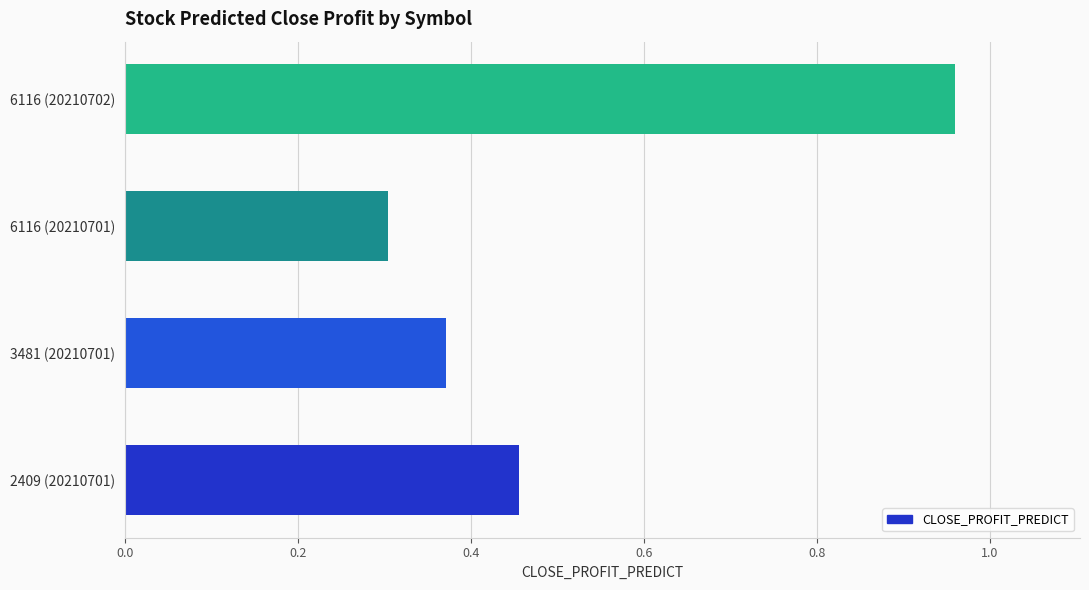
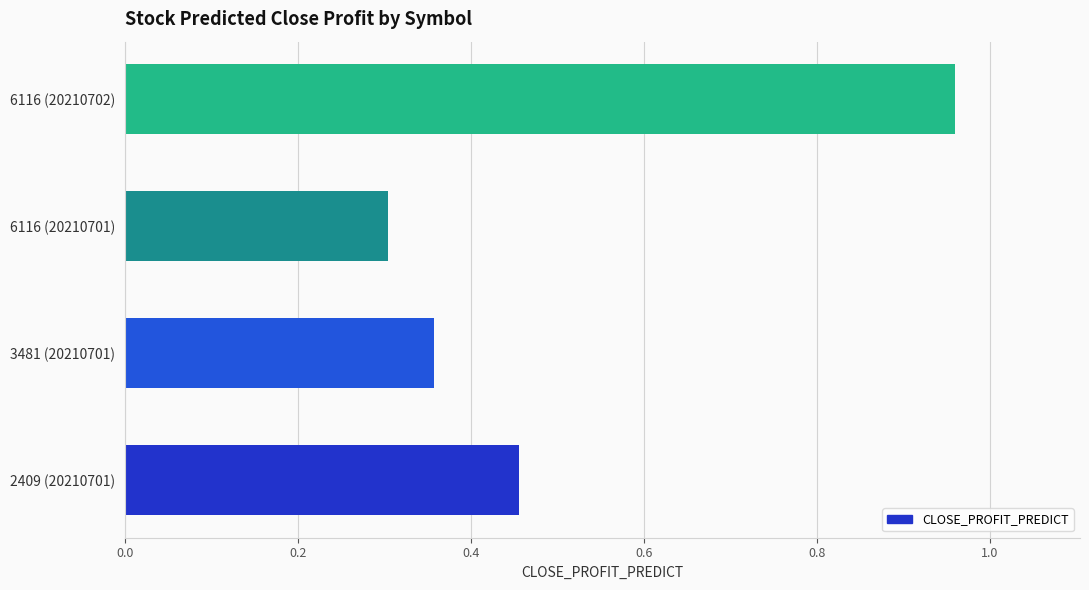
3481 (20210701): 0.37 -> 0.36
